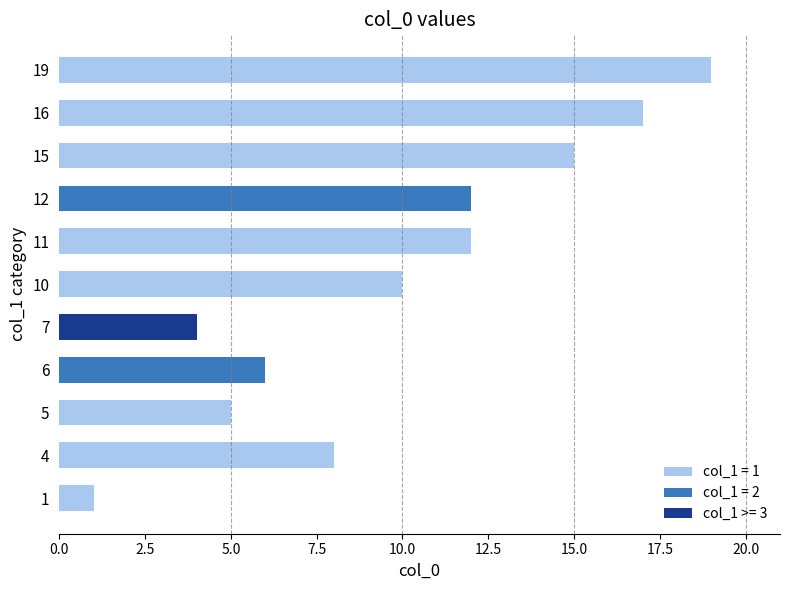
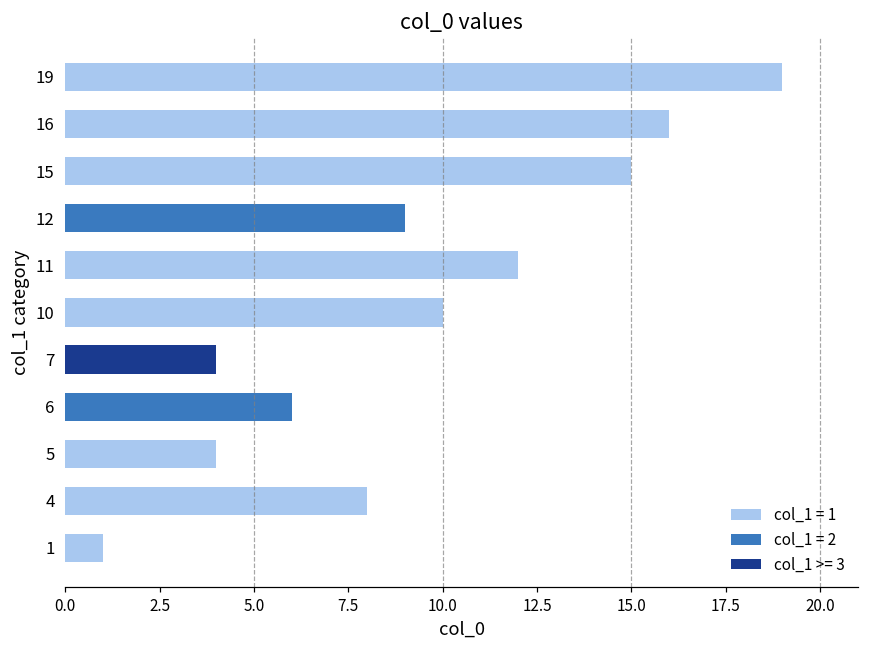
16: 17 -> 16
12: 12 -> 9
5: 5 -> 4
